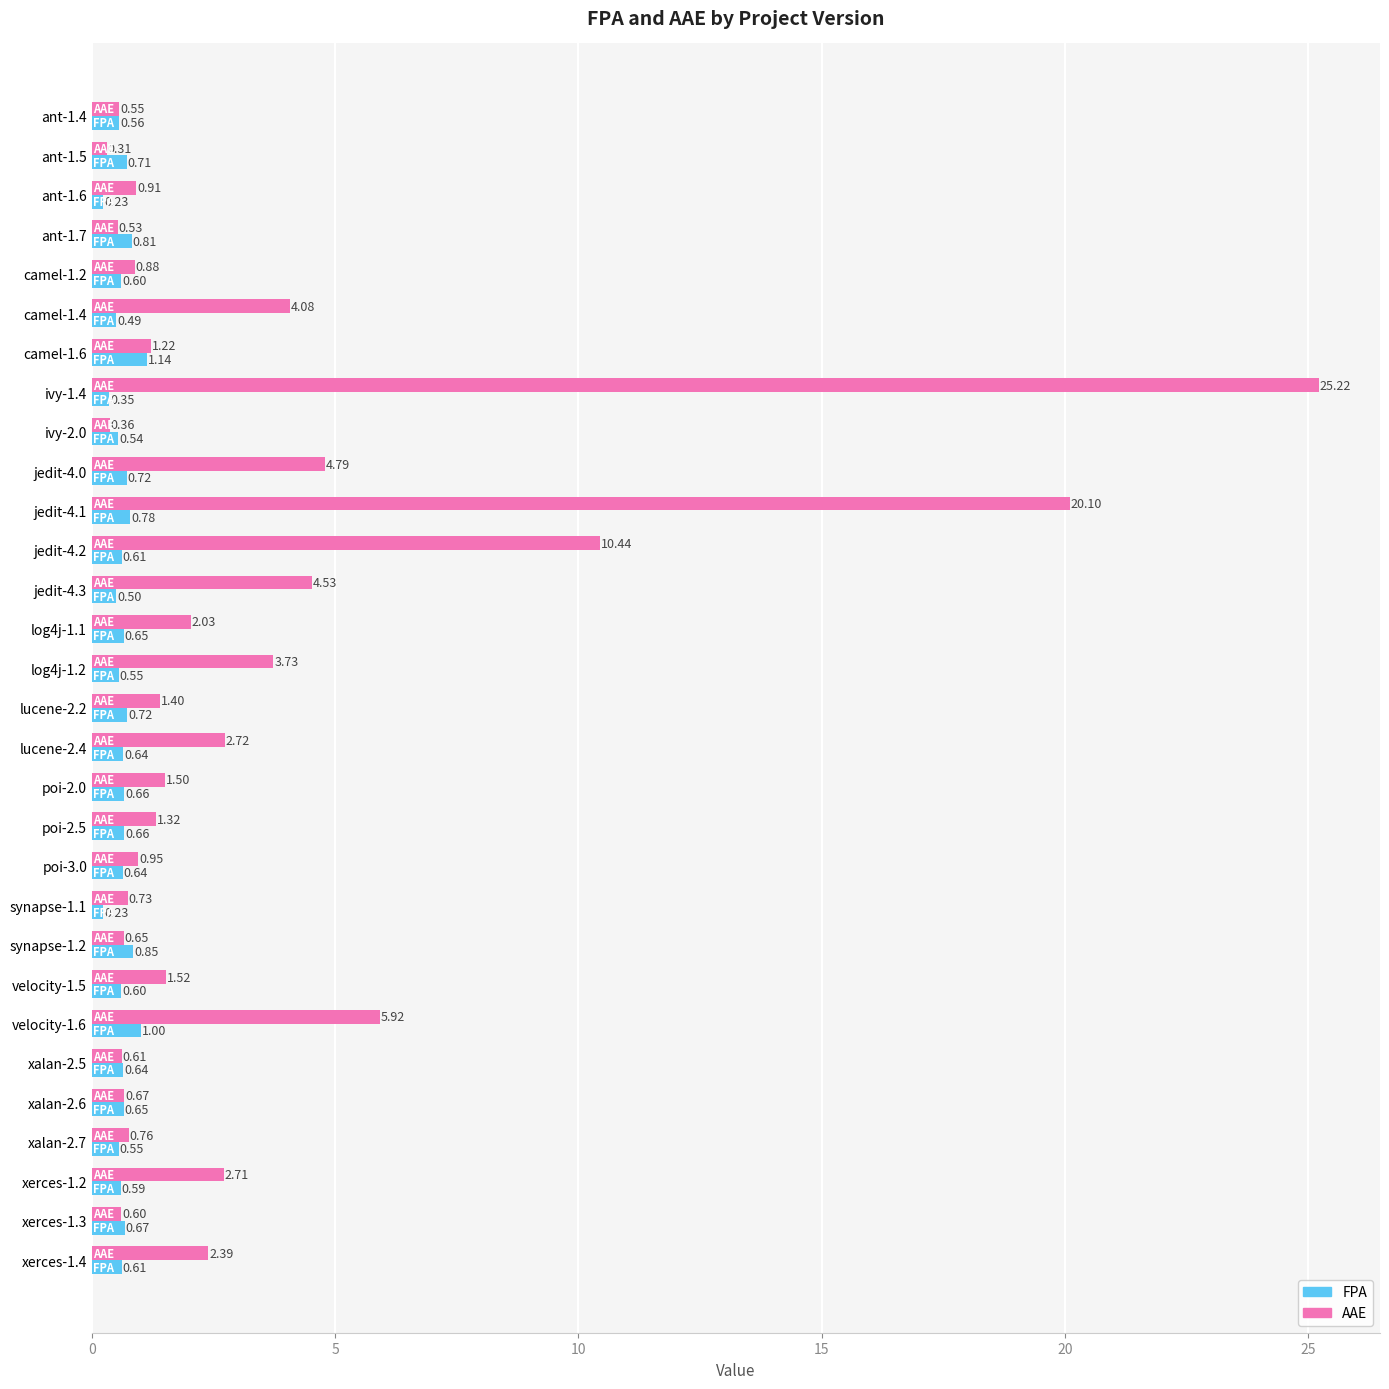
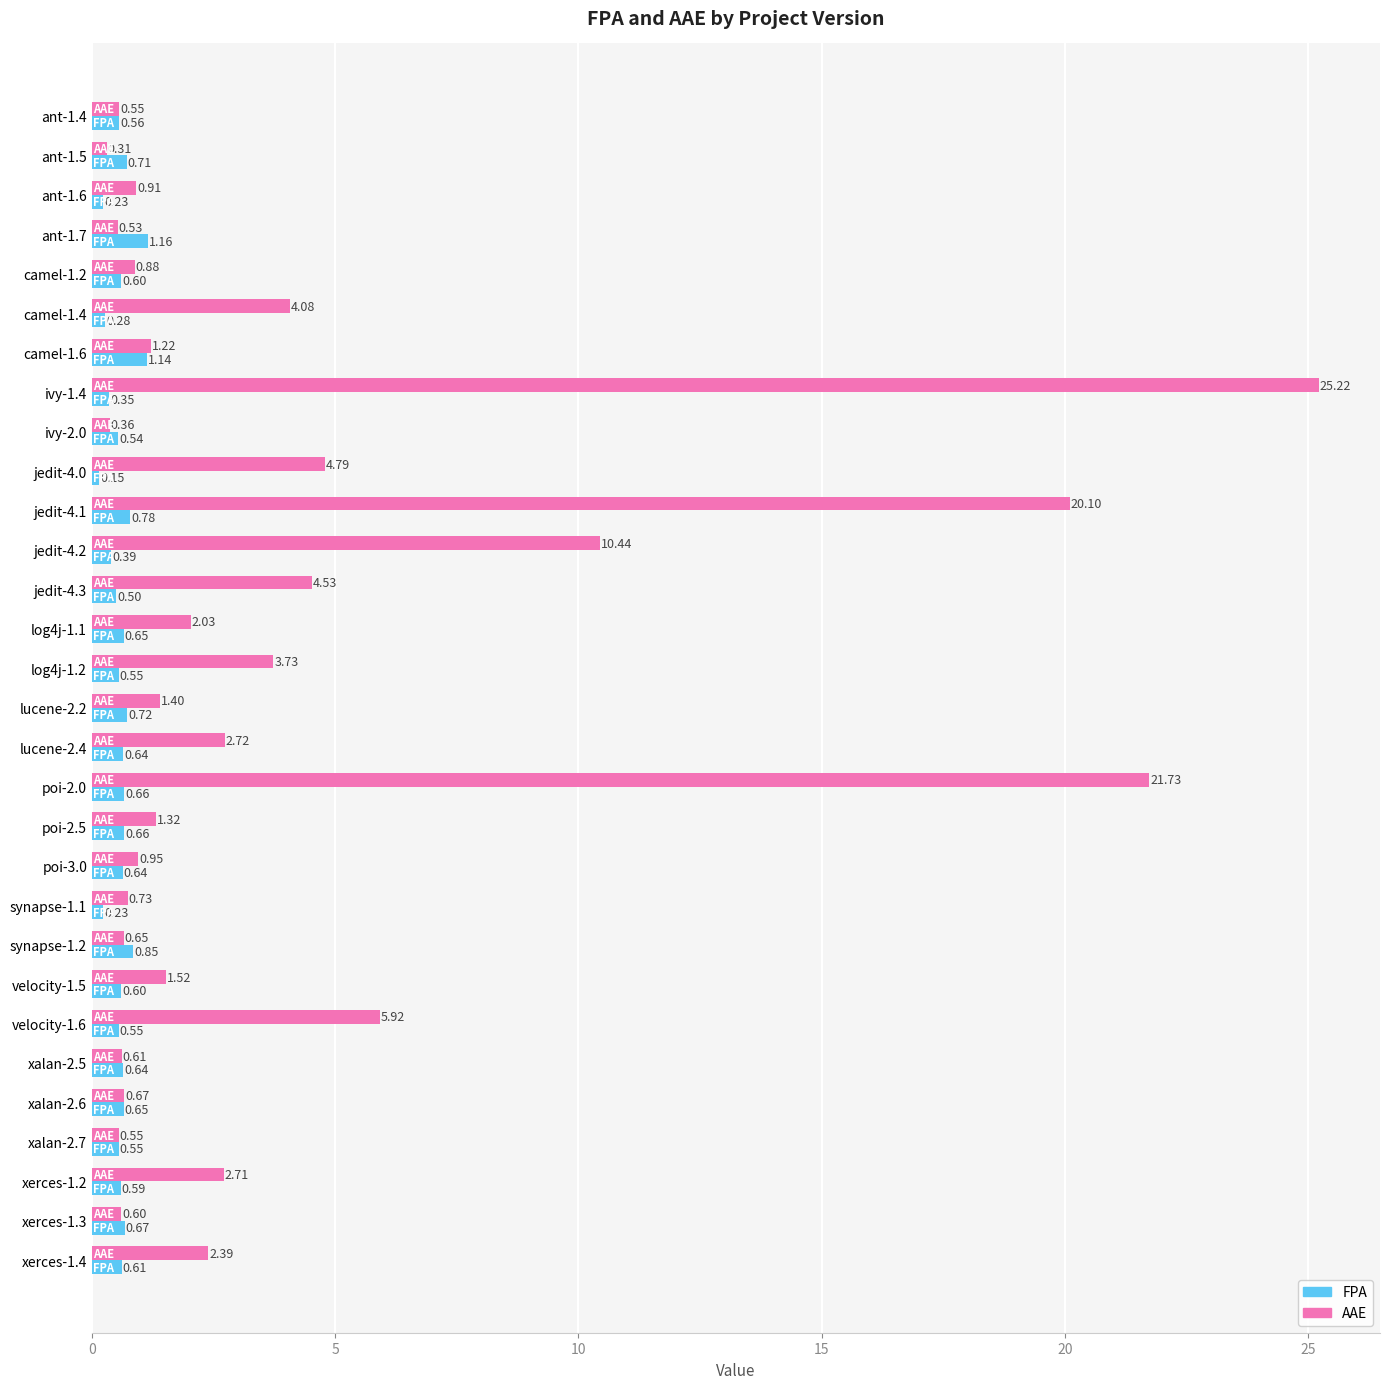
FPA, ant-1.7: 0.81 -> 1.16
FPA, camel-1.4: 0.49 -> 0.28
FPA, jedit-4.0: 0.72 -> 0.15
FPA, jedit-4.2: 0.61 -> 0.39
AAE, poi-2.0: 1.50 -> 21.73
FPA, velocity-1.6: 1.00 -> 0.55
AAE, xalan-2.7: 0.76 -> 0.55
